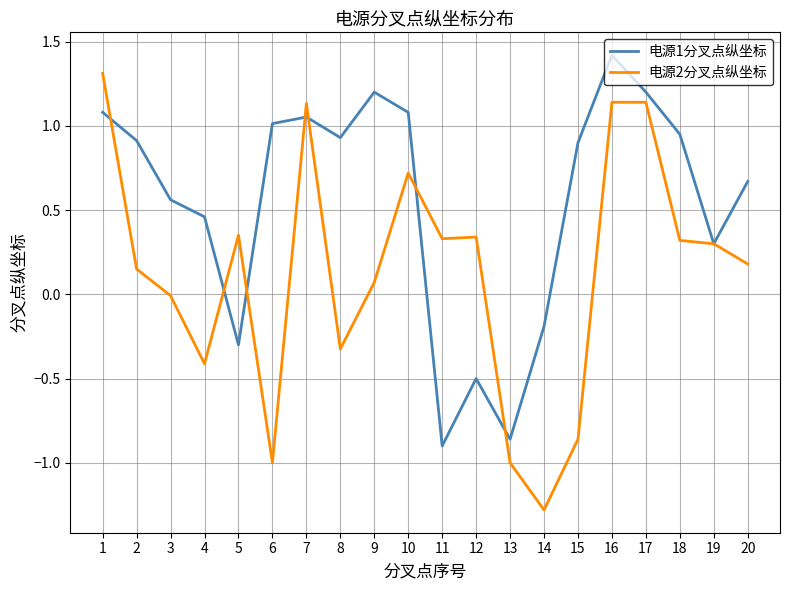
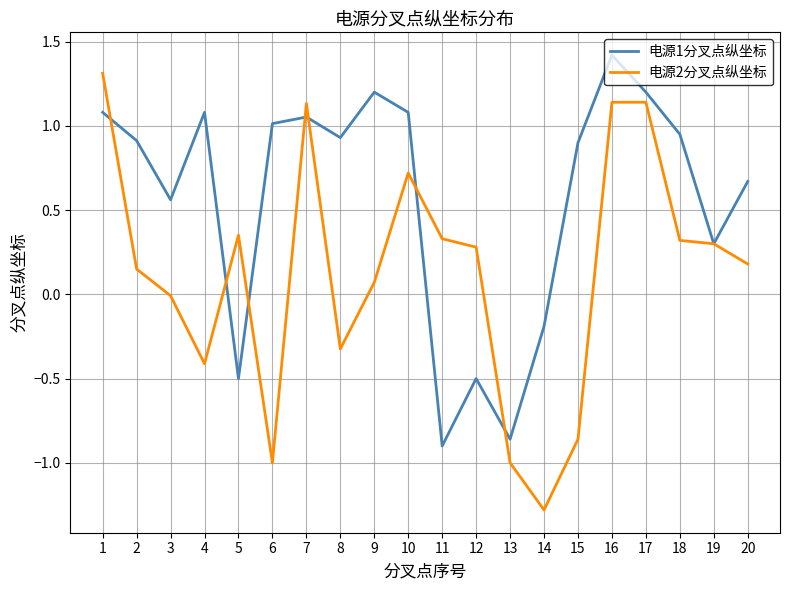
电源1分叉点纵坐标, 4: 0.46 -> 1.08
电源1分叉点纵坐标, 5: -0.3 -> -0.5
电源2分叉点纵坐标, 12: 0.34 -> 0.28
